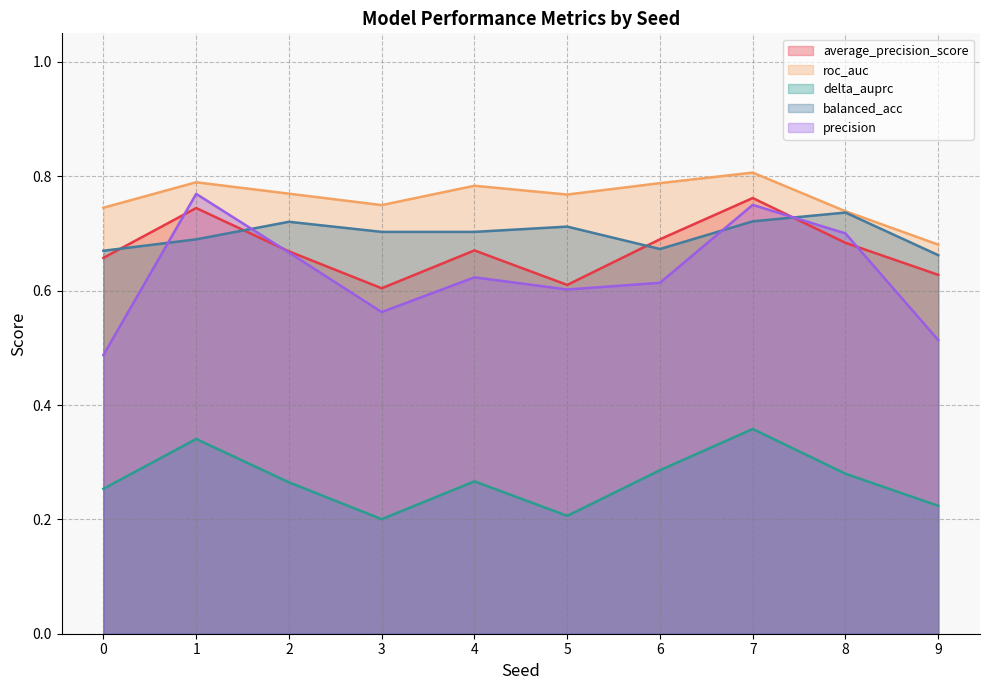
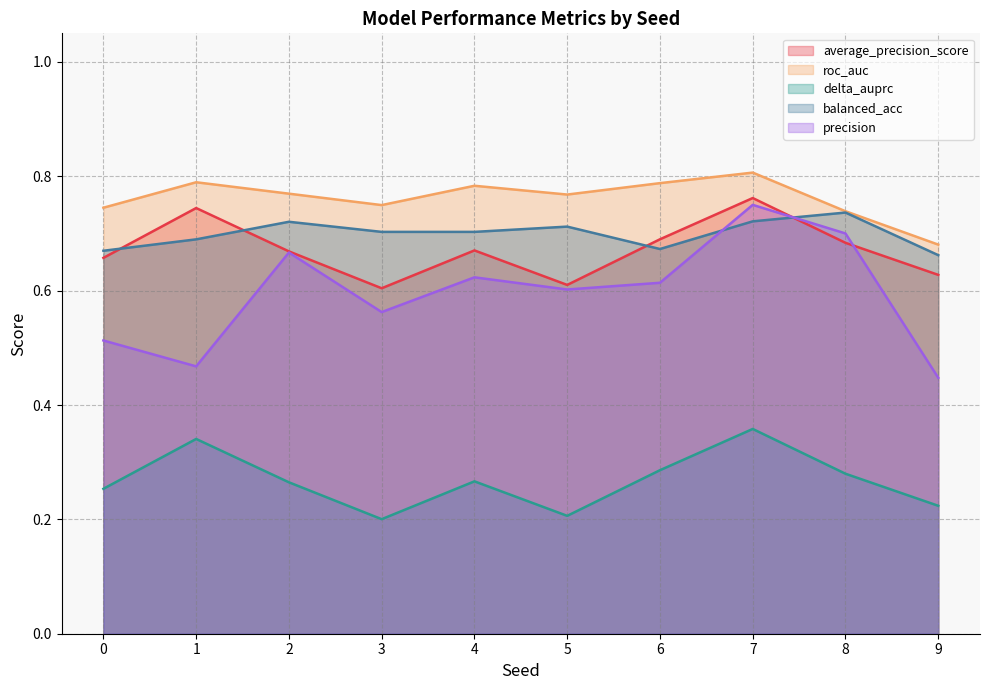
precision, 0: 0.49 -> 0.51
precision, 1: 0.77 -> 0.47
precision, 9: 0.51 -> 0.45
